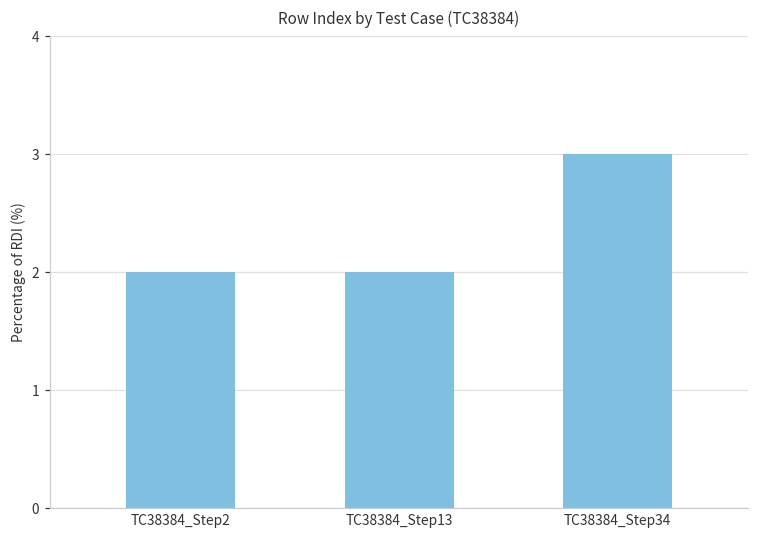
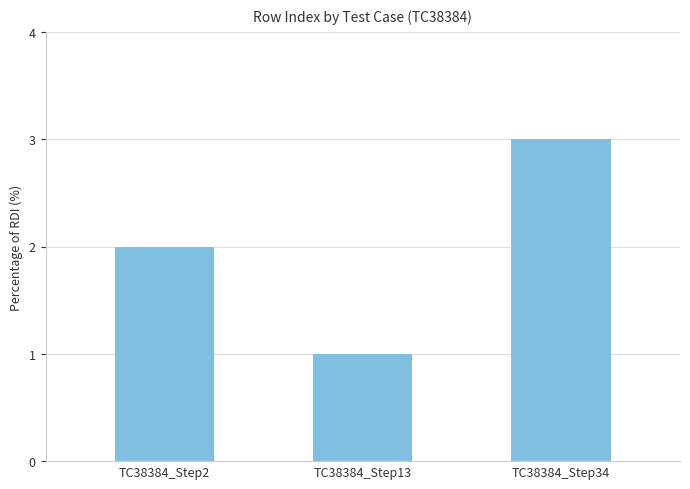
TC38384_Step13: 2 -> 1
